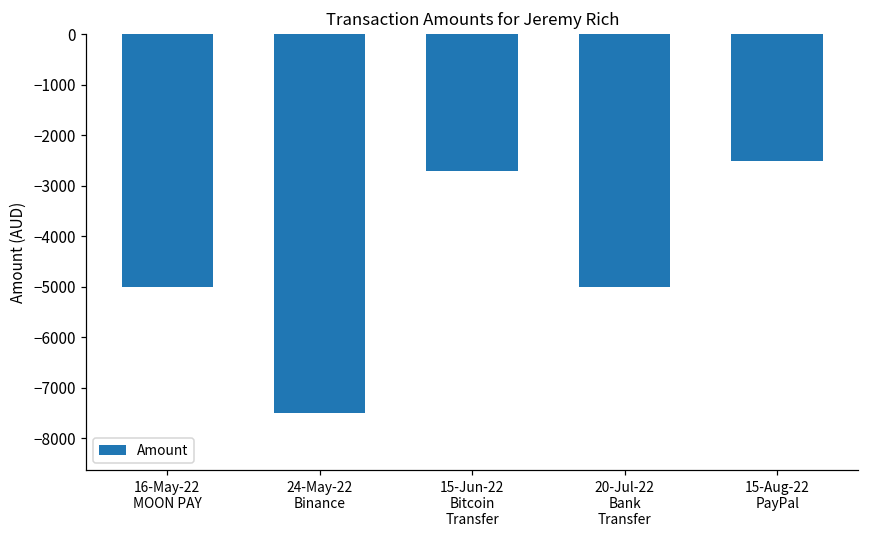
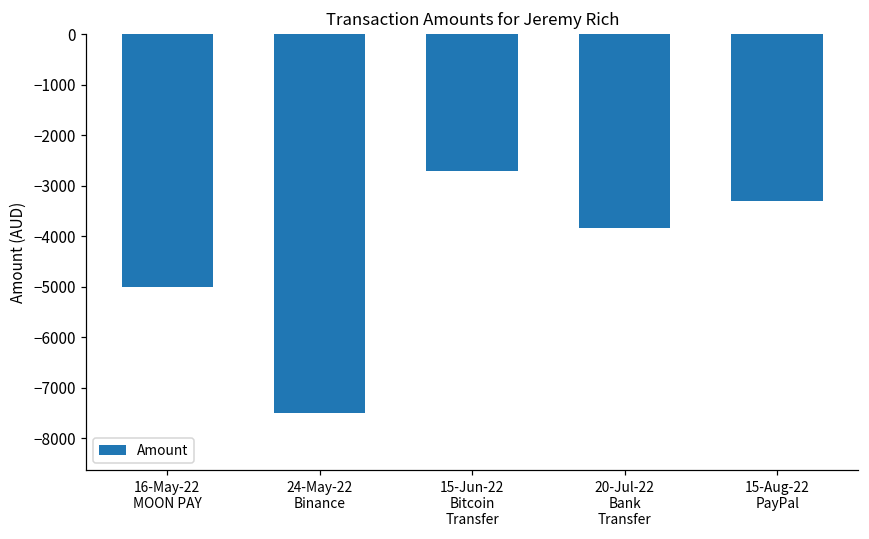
20-Jul-22 Bank Transfer: -5000 -> -3800
15-Aug-22 PayPal: -2500 -> -3300
